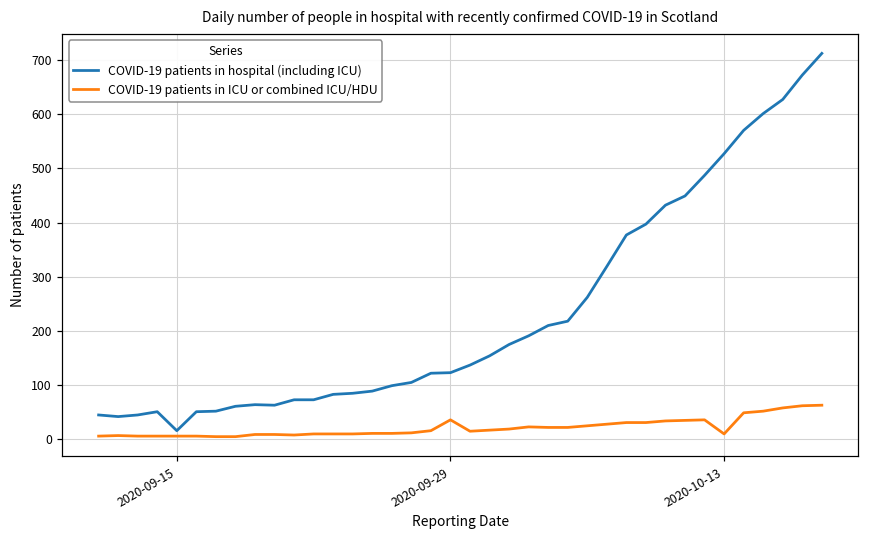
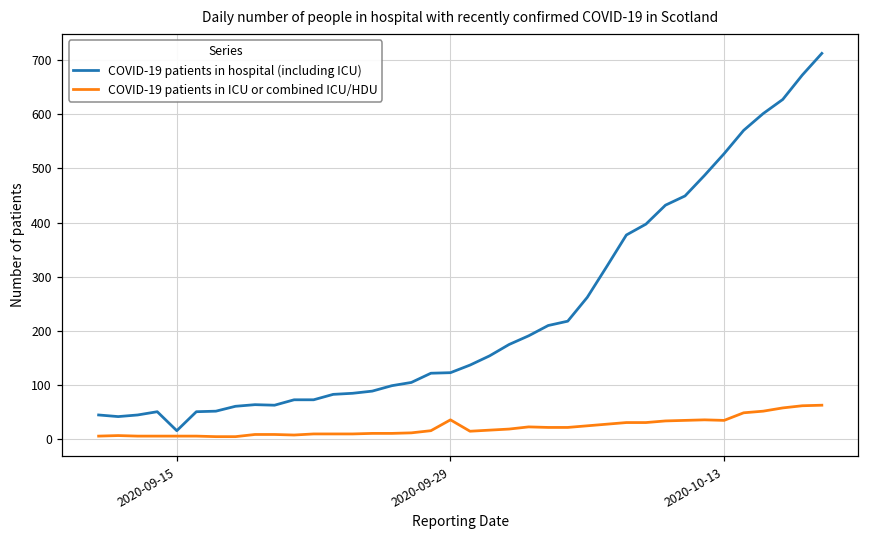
COVID-19 patients in ICU or combined ICU/HDU, 2020-10-13: 10 -> 40
